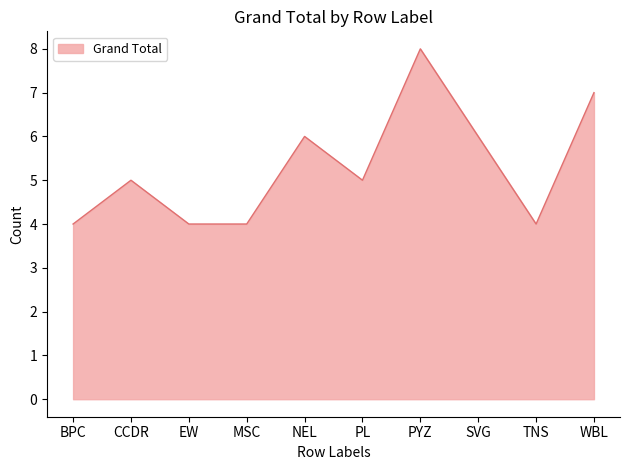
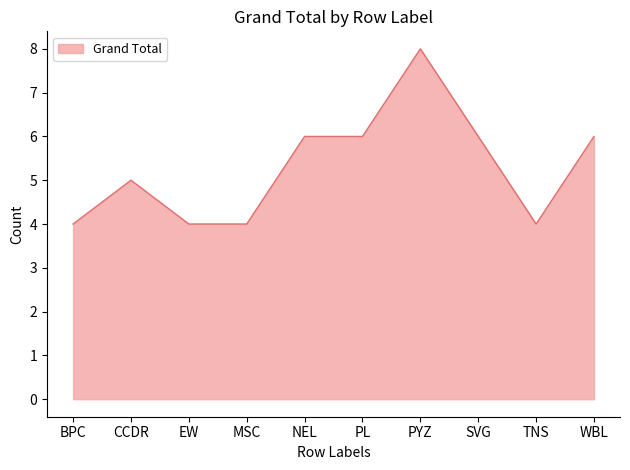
PL: 5 -> 6
WBL: 7 -> 6
